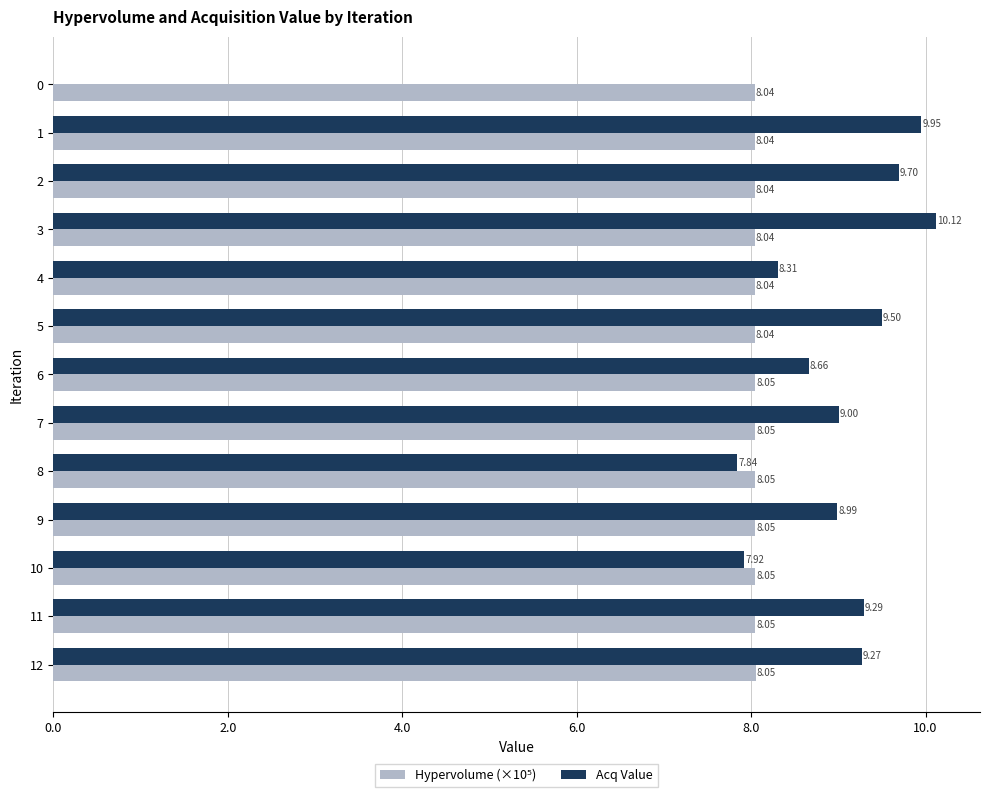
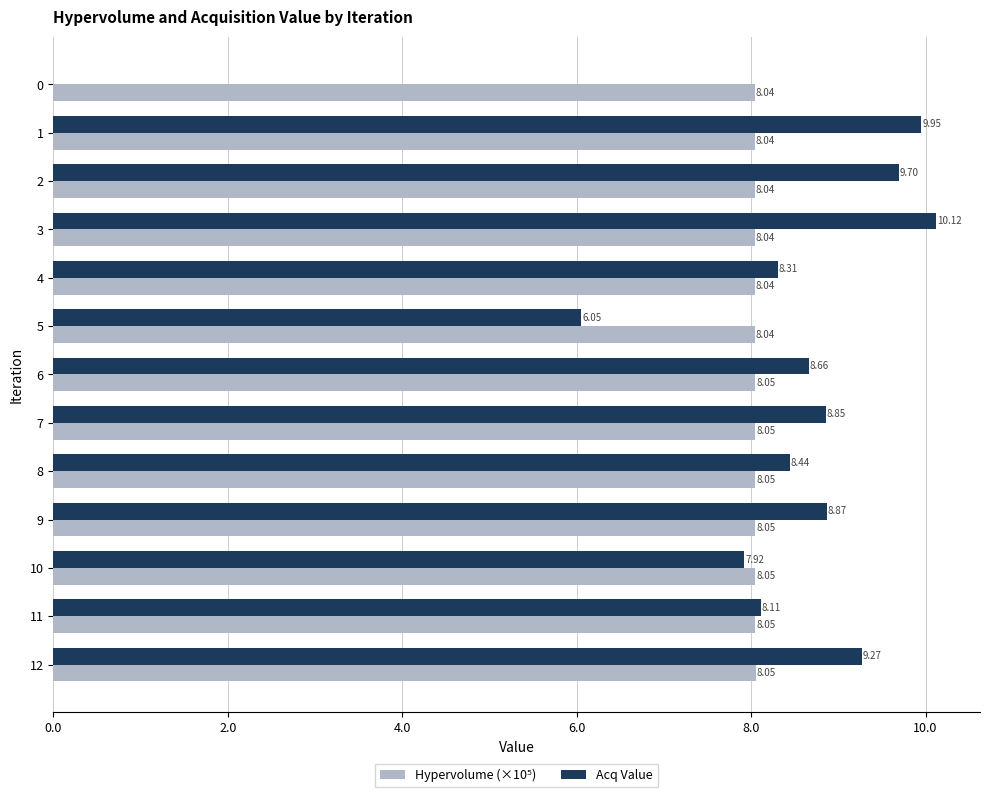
Acq Value, 5: 9.50 -> 6.05
Acq Value, 7: 9.00 -> 8.85
Acq Value, 8: 7.84 -> 8.44
Acq Value, 9: 8.99 -> 8.87
Acq Value, 11: 9.29 -> 8.11
